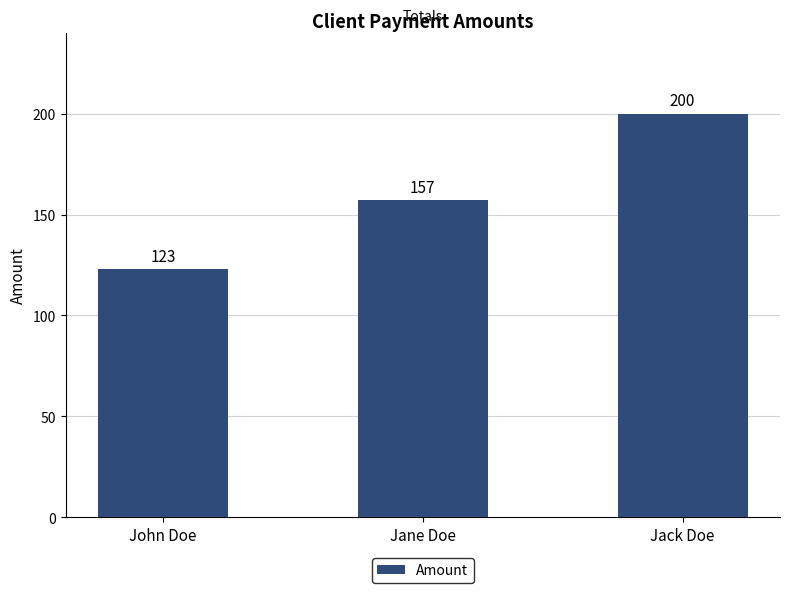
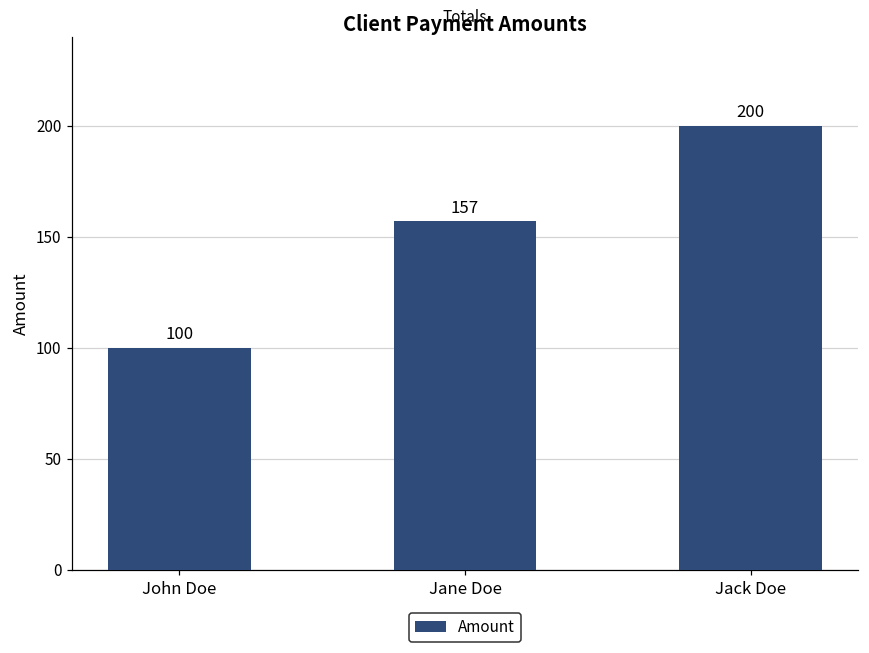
John Doe: 123 -> 100
